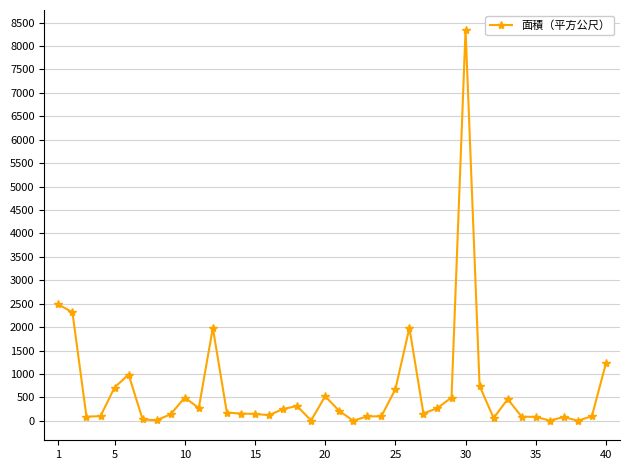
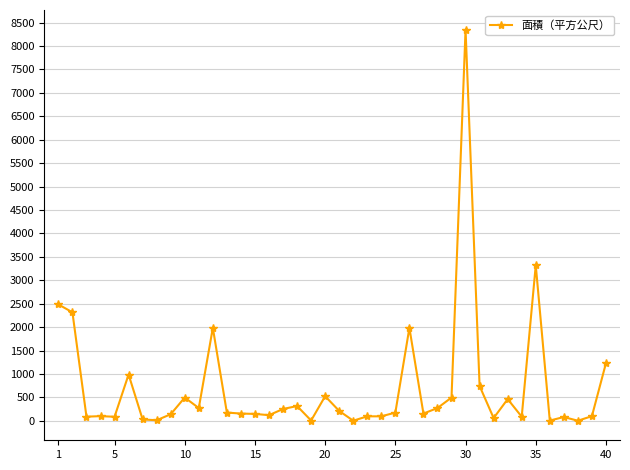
5: 700 -> 100
25: 700 -> 200
35: 100 -> 3300
